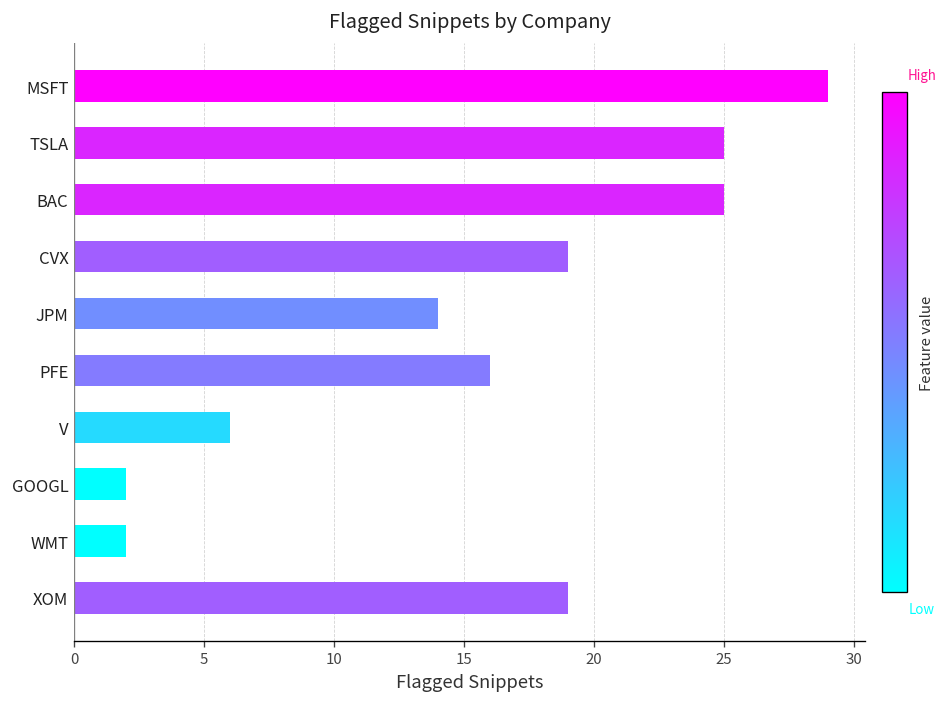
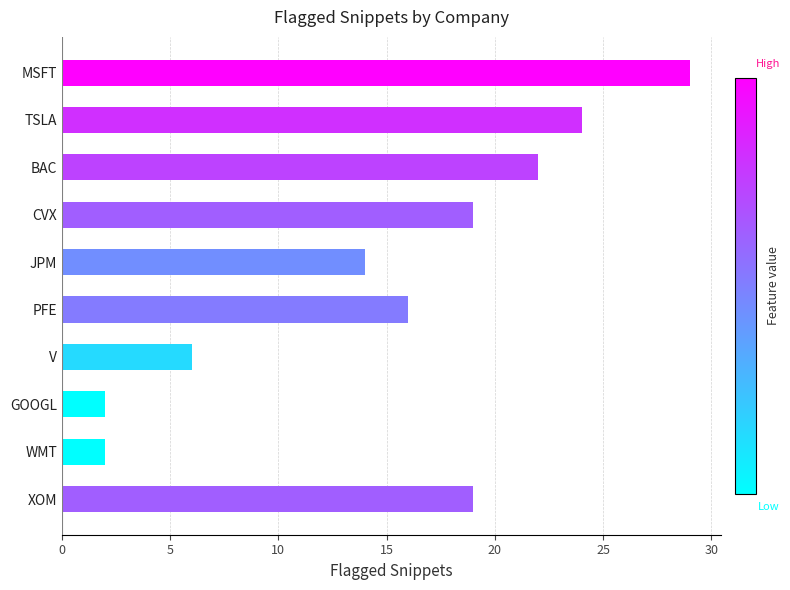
TSLA: 25 -> 24
BAC: 25 -> 22
